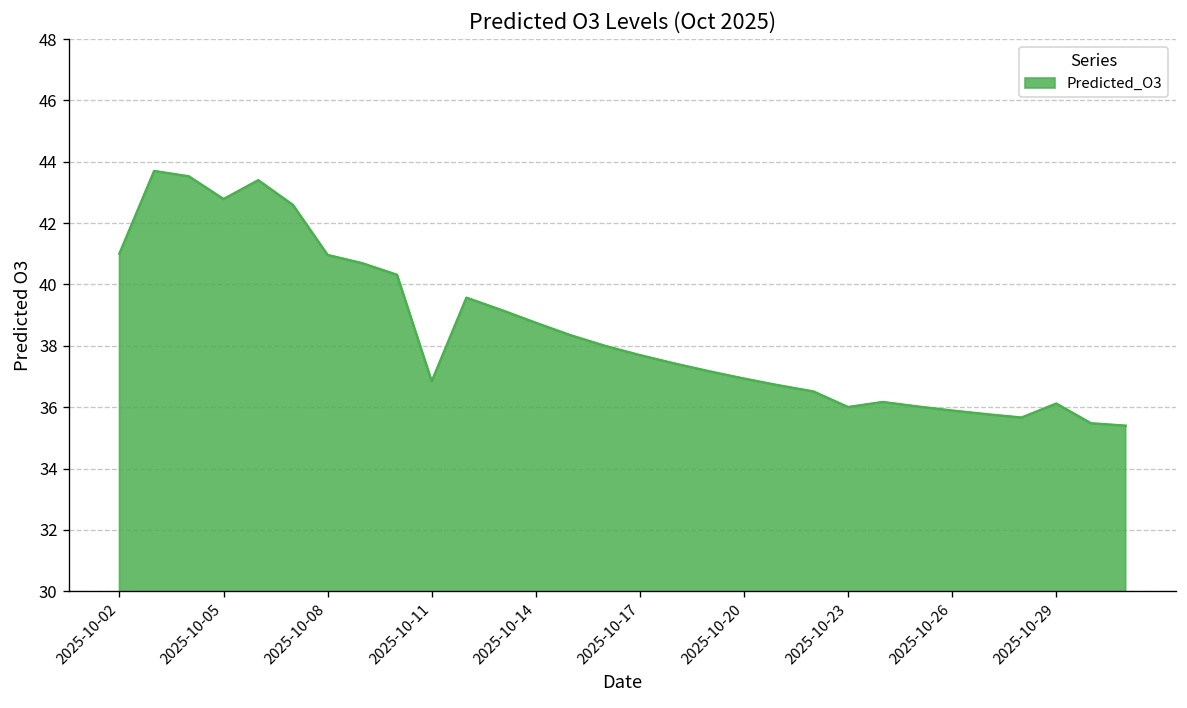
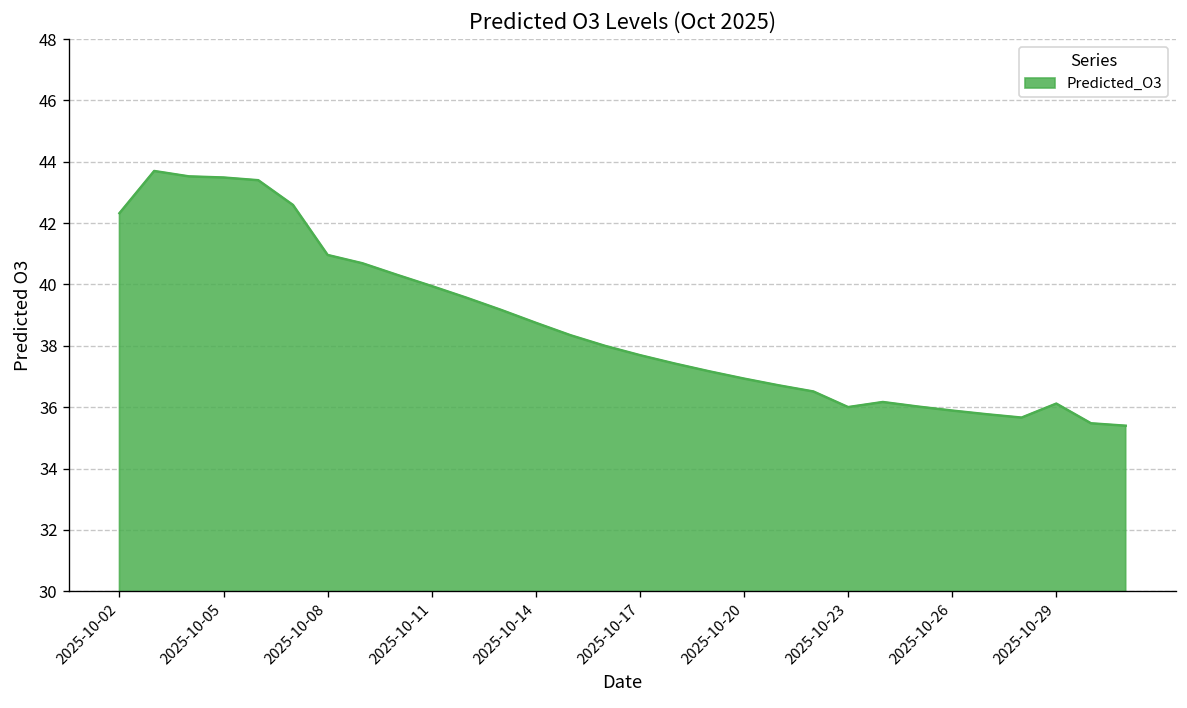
2025-10-02: 41.0 -> 42.3
2025-10-05: 42.8 -> 43.5
2025-10-11: 36.8 -> 39.9
